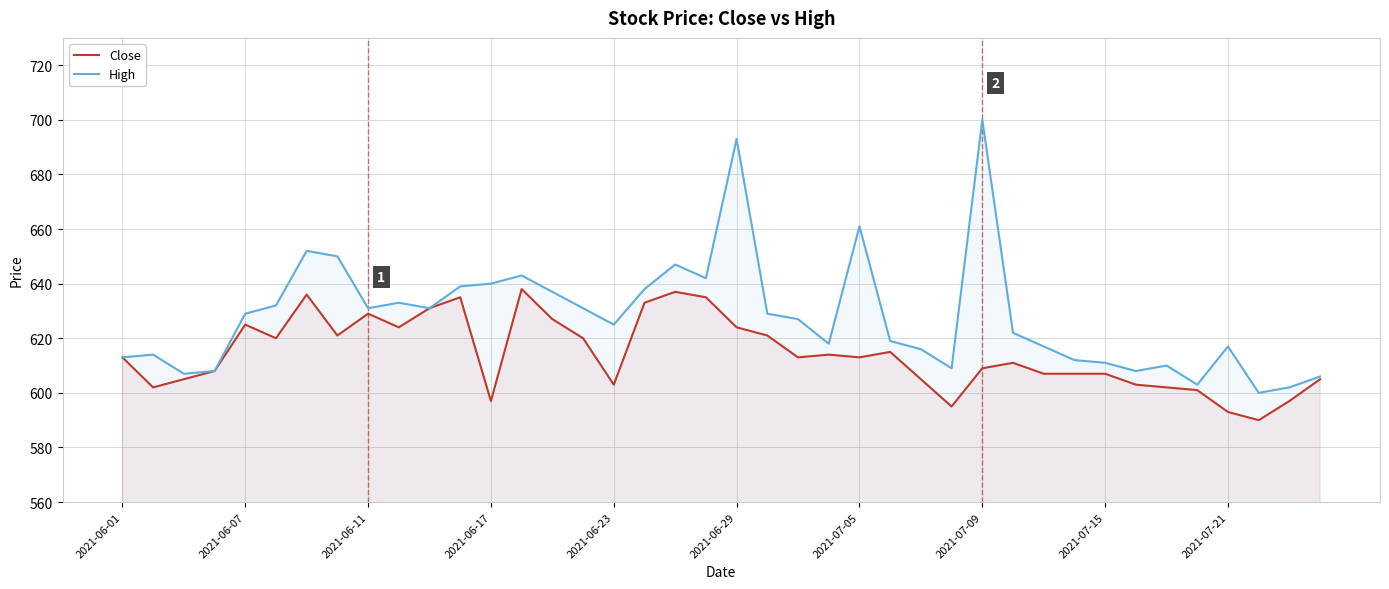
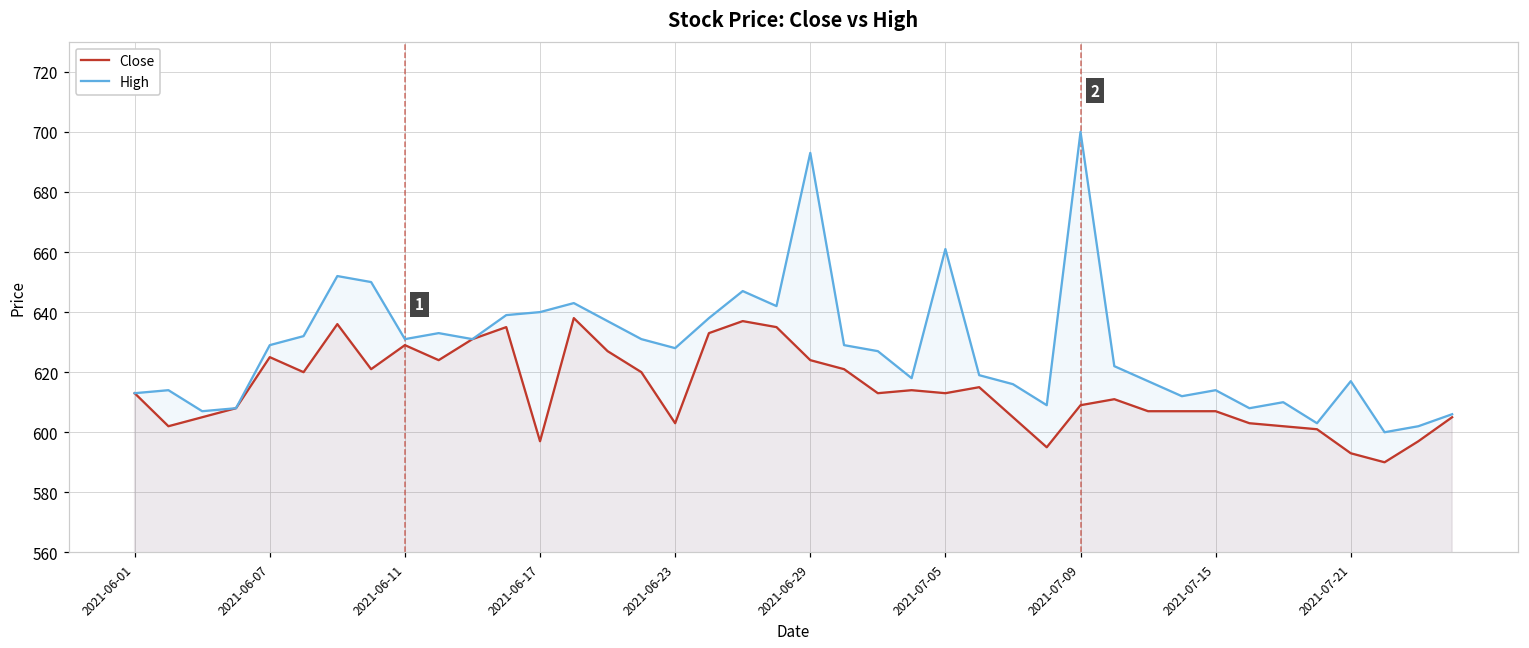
High, 2021-06-23: 625 -> 628
High, 2021-07-15: 611 -> 614
